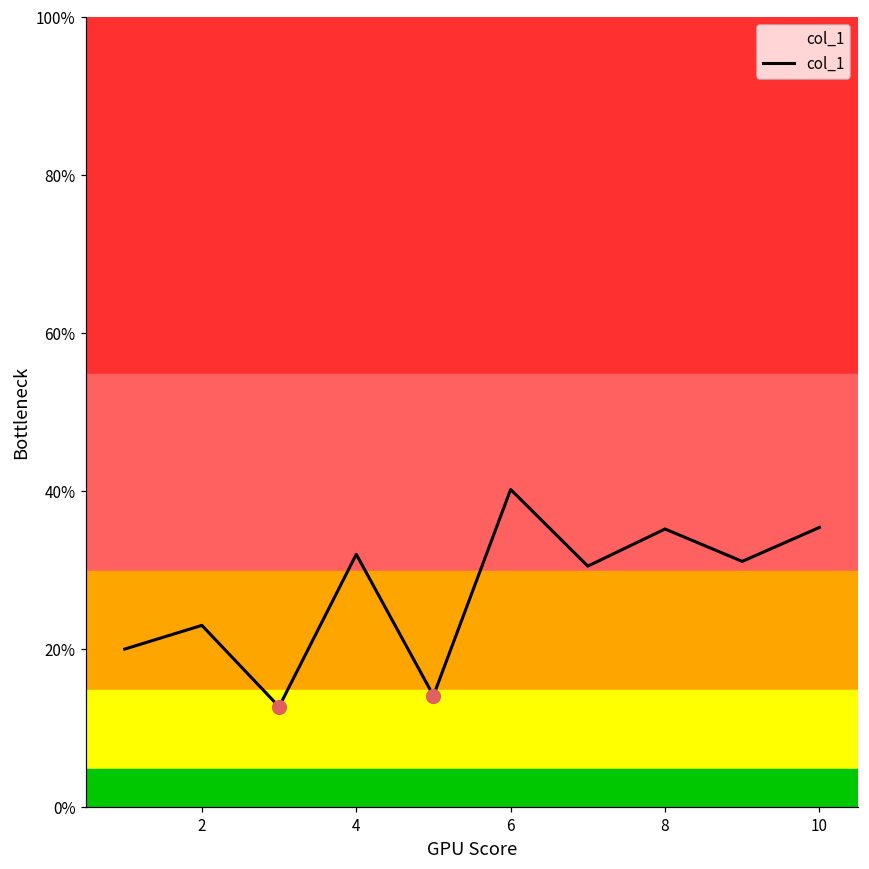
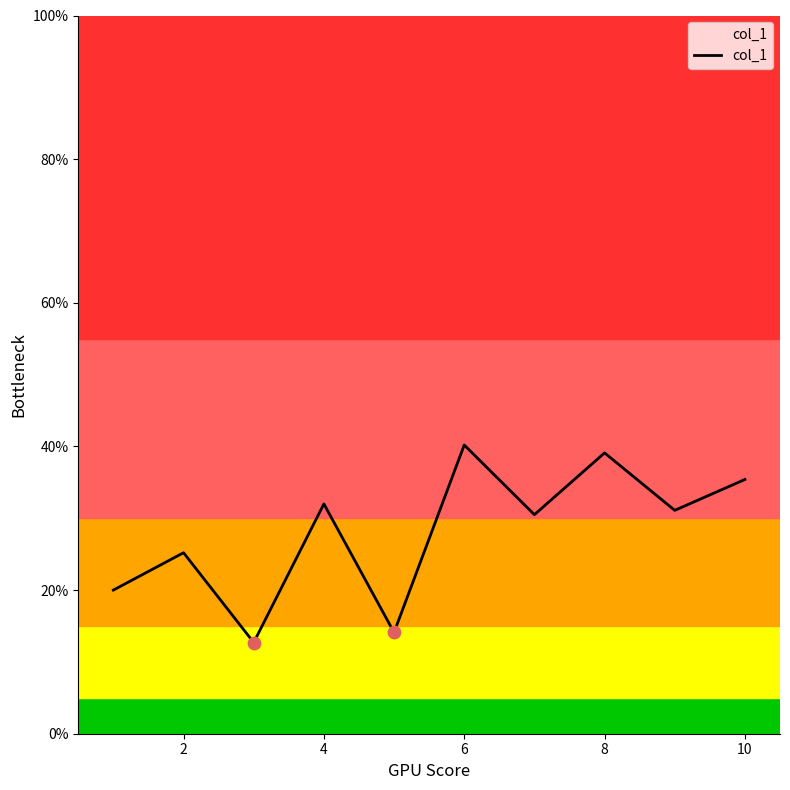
col_1, 2: 23% -> 25%
col_1, 8: 35% -> 39%
